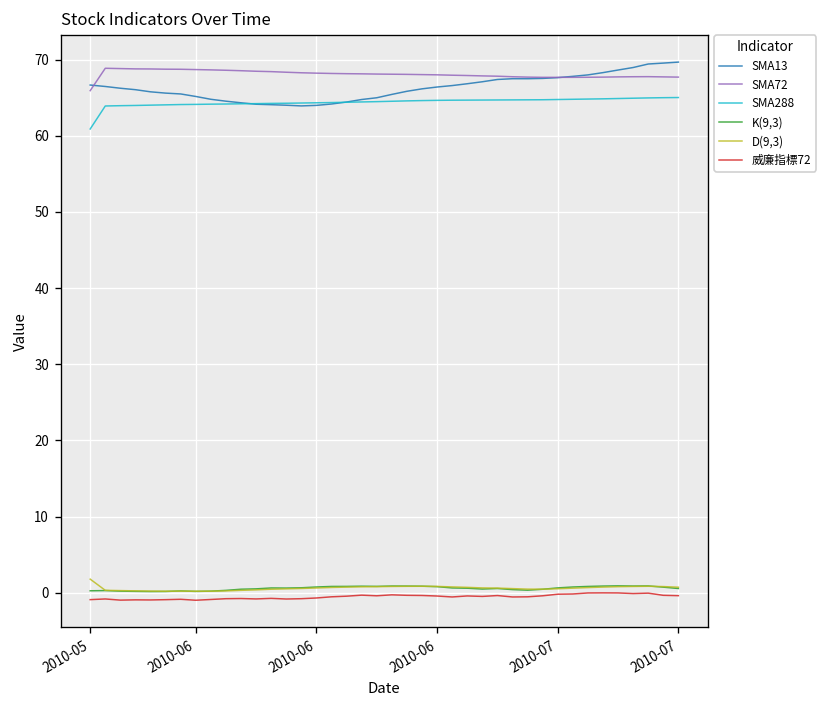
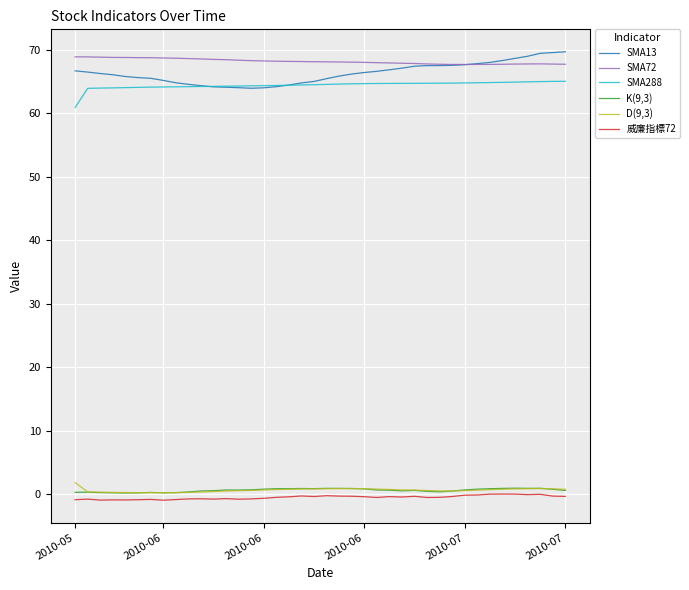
SMA72, 2010-05: 66 -> 69
